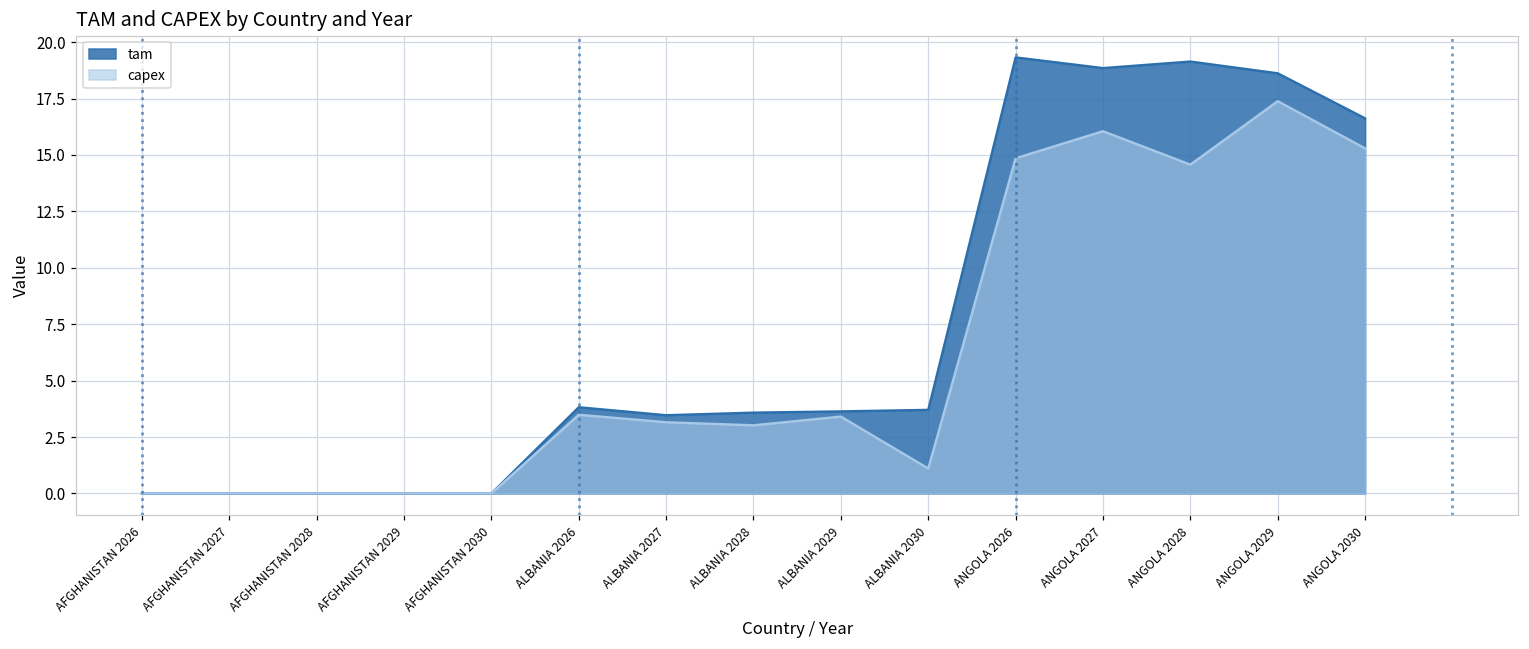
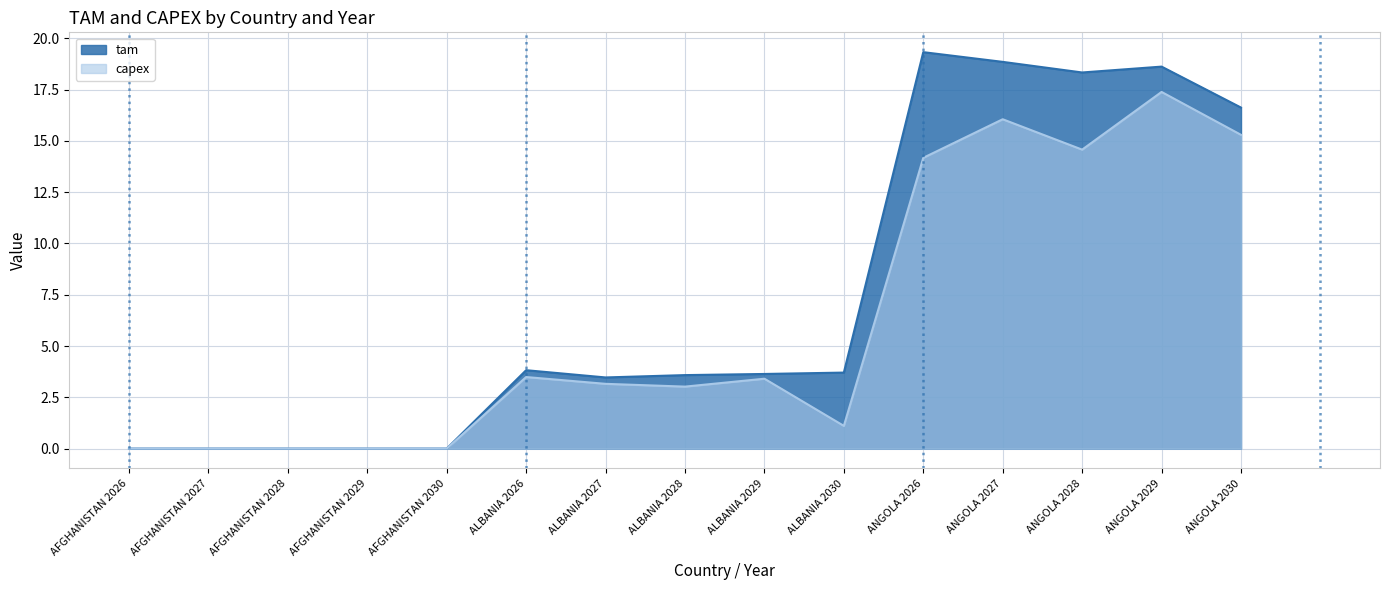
capex, ANGOLA 2026: 14.9 -> 14.2
tam, ANGOLA 2028: 19.1 -> 18.3
